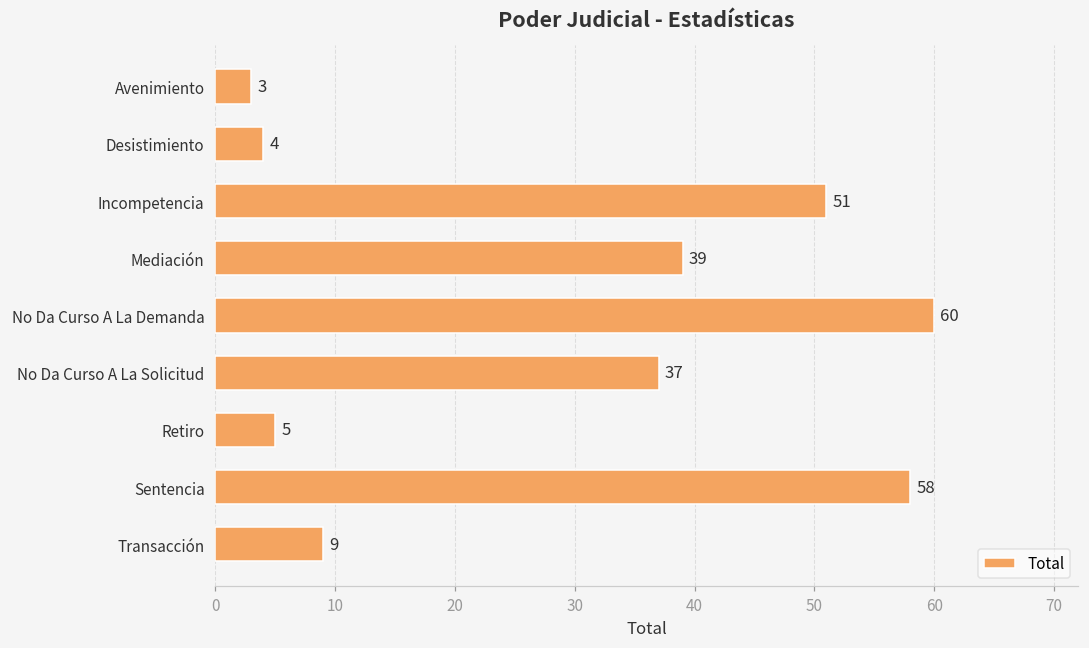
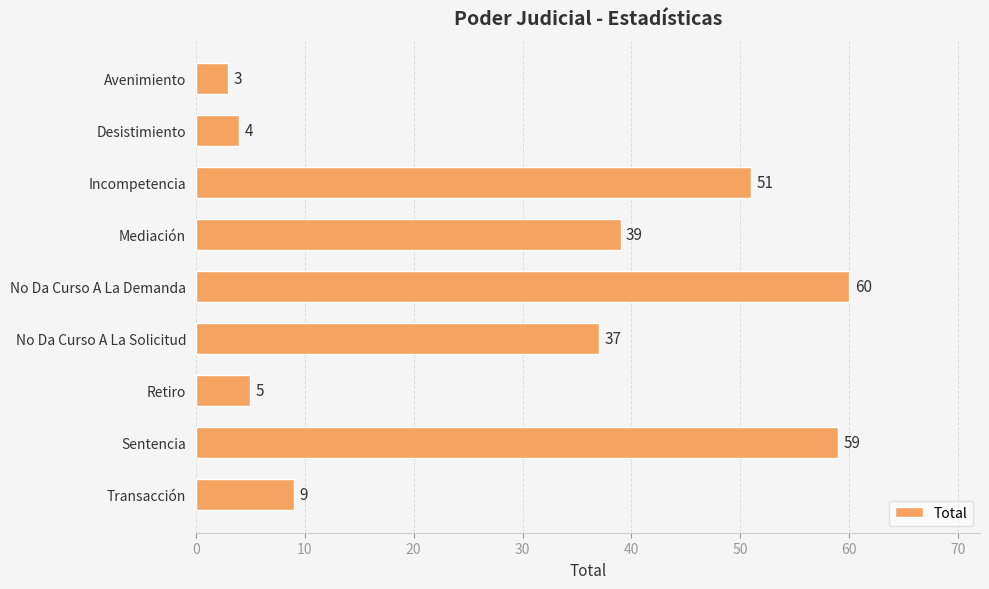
Sentencia: 58 -> 59
